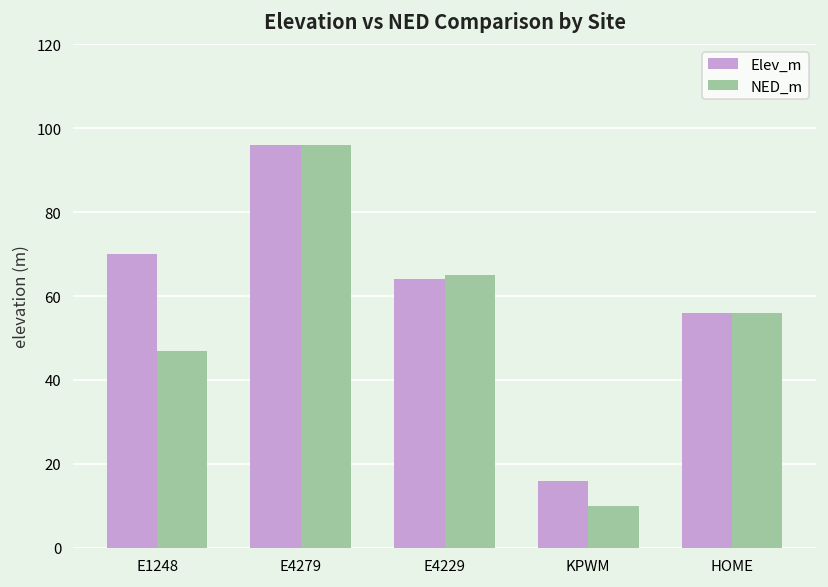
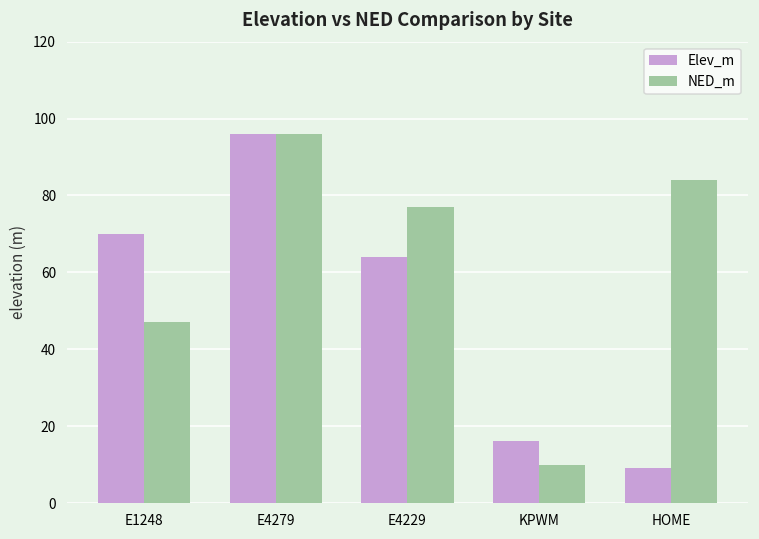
NED_m, E4229: 65 -> 77
Elev_m, HOME: 56 -> 9
NED_m, HOME: 56 -> 84
